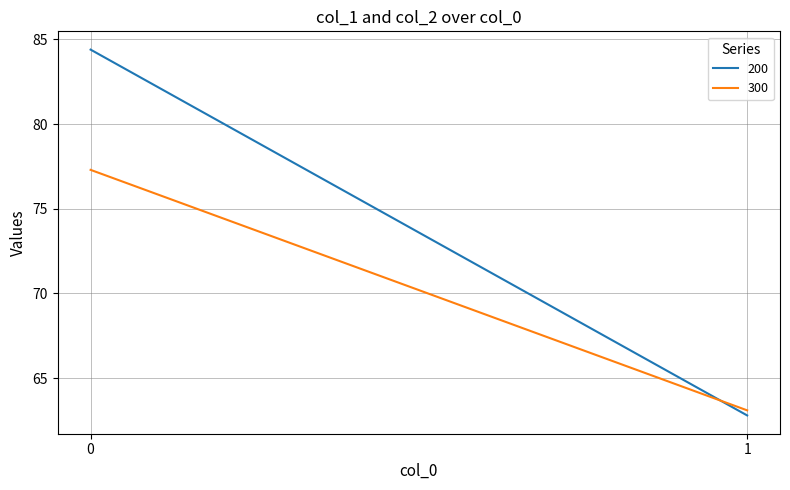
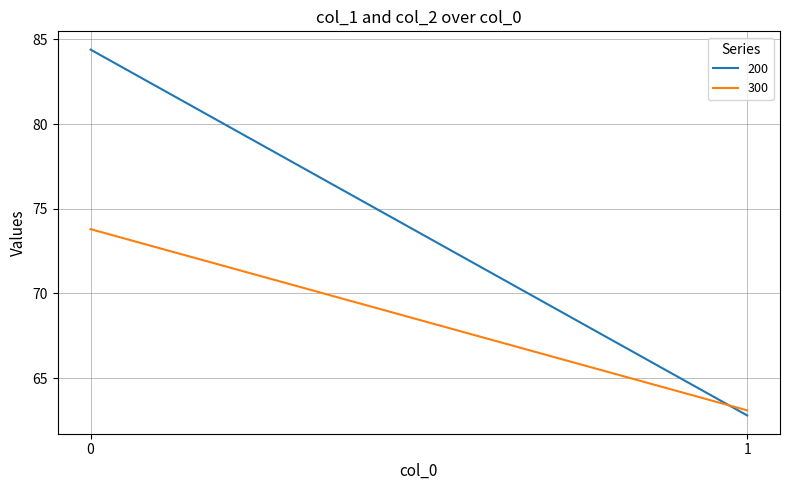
300, 0: 77.3 -> 73.8
